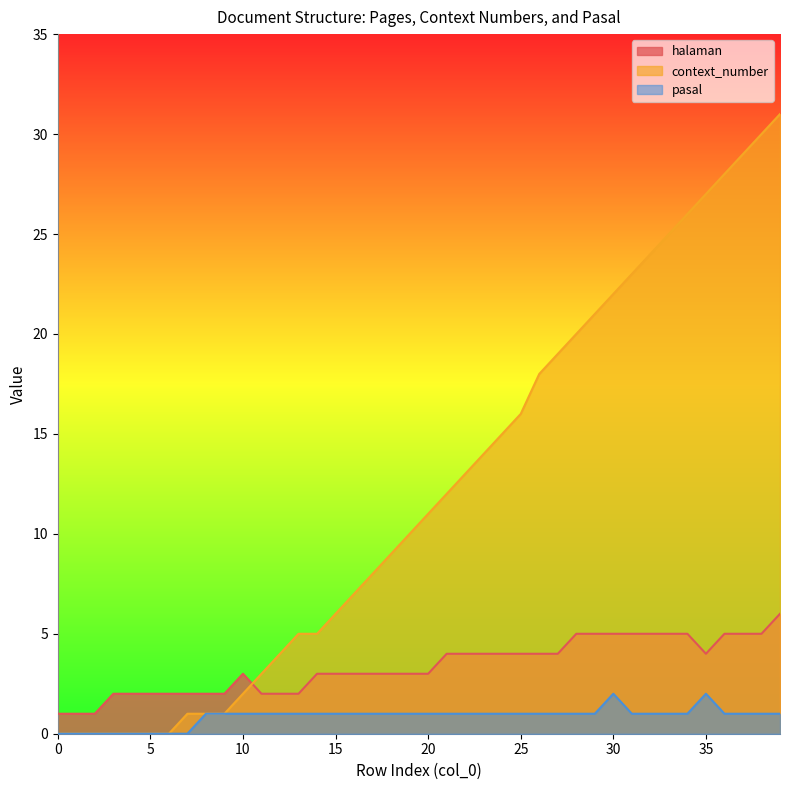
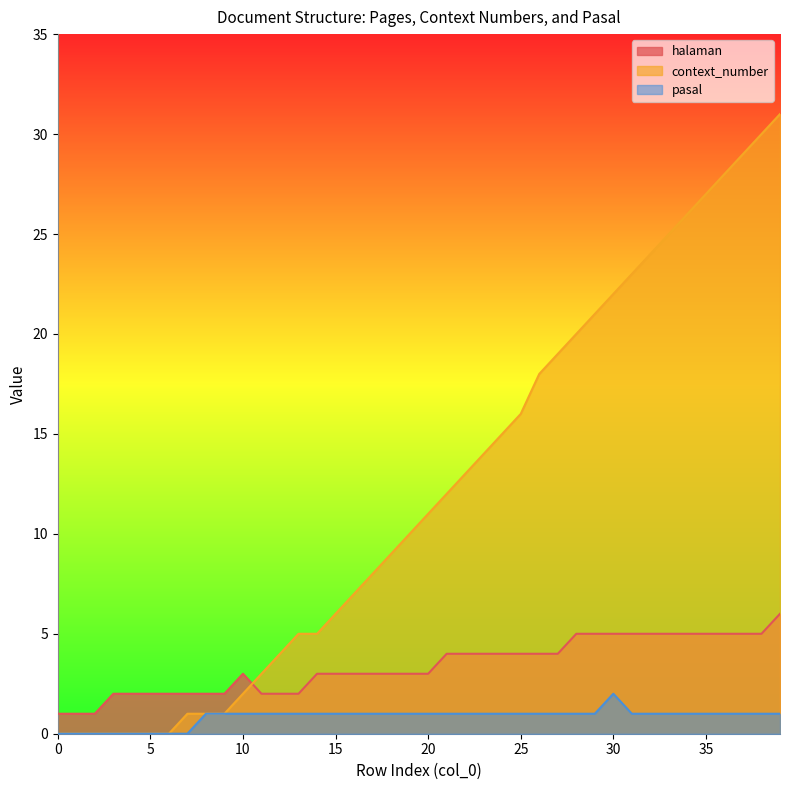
halaman, 35: 4 -> 5
pasal, 35: 2 -> 1
